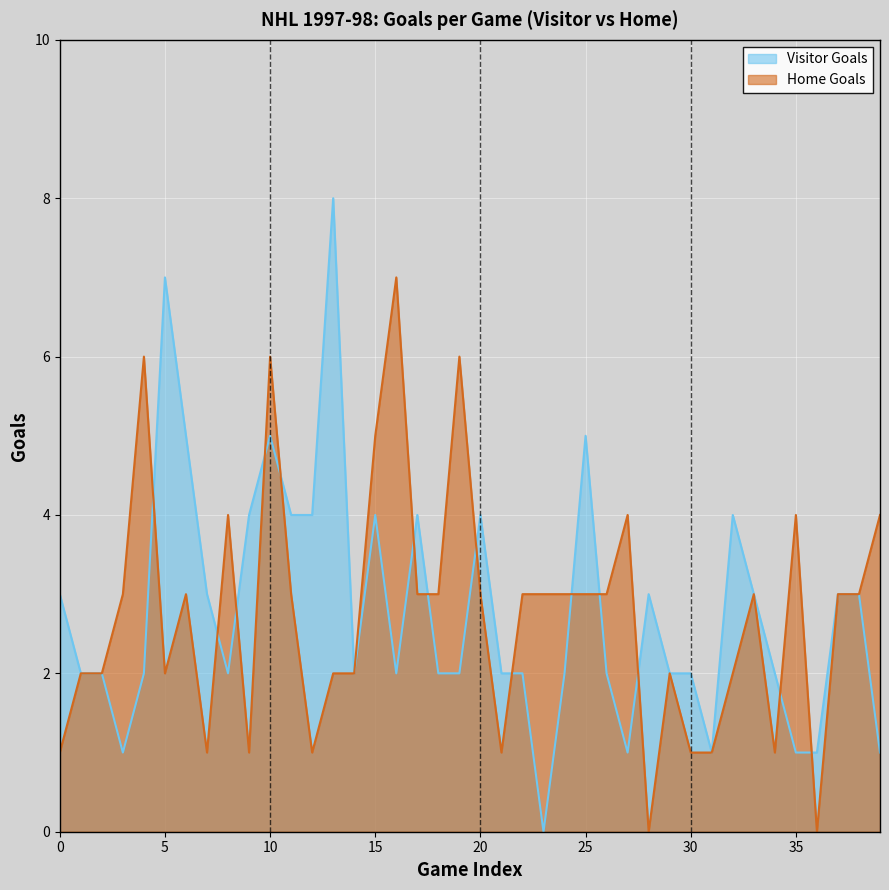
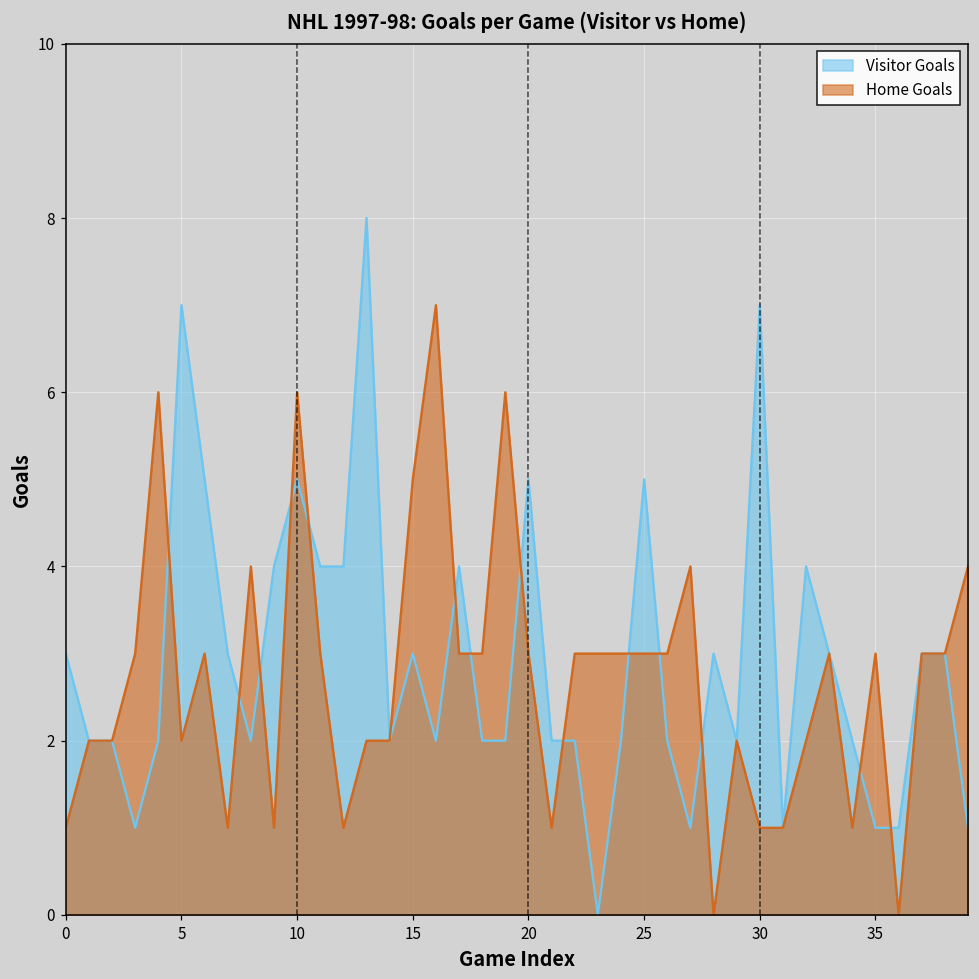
Visitor Goals, 15: 4 -> 3
Visitor Goals, 20: 4 -> 5
Visitor Goals, 30: 2 -> 7
Home Goals, 35: 4 -> 3
